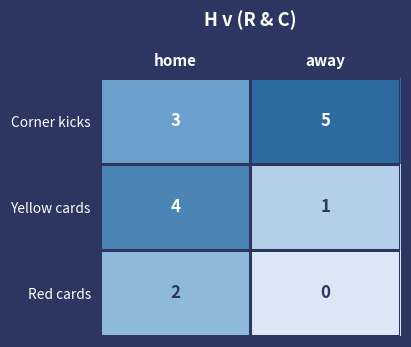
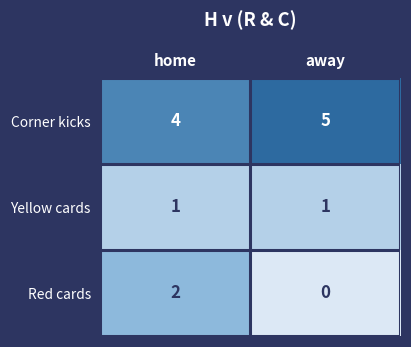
Corner kicks, home: 3 -> 4
Yellow cards, home: 4 -> 1
